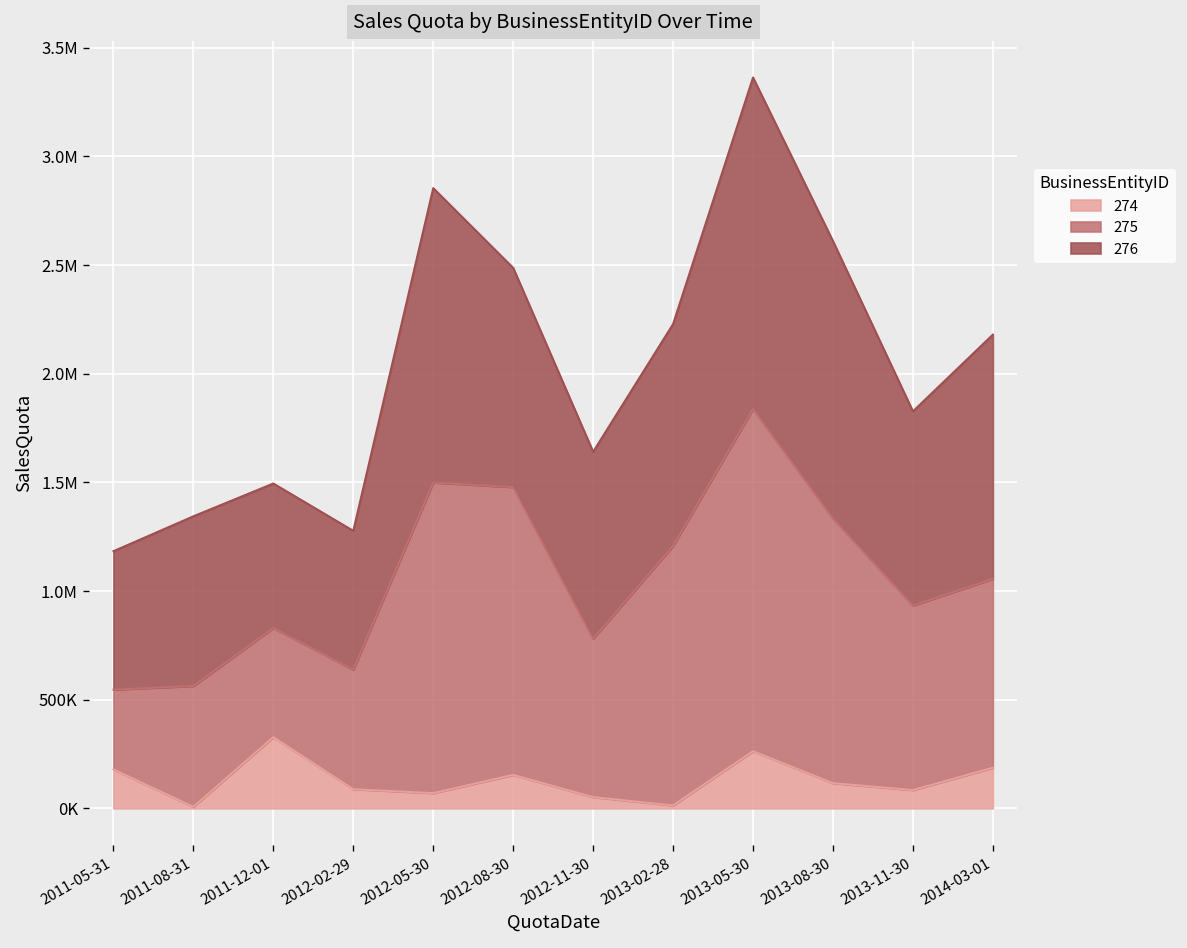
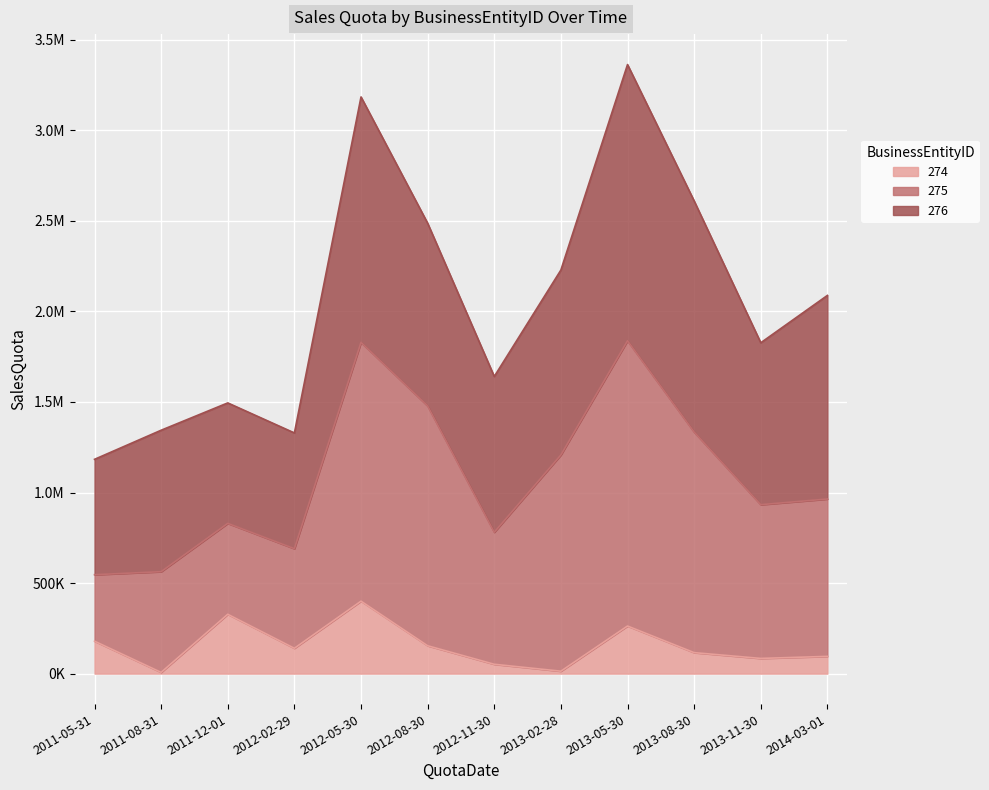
274, 2012-02-29: 90000 -> 140000
274, 2012-05-30: 70000 -> 400000
274, 2014-03-01: 190000 -> 100000
